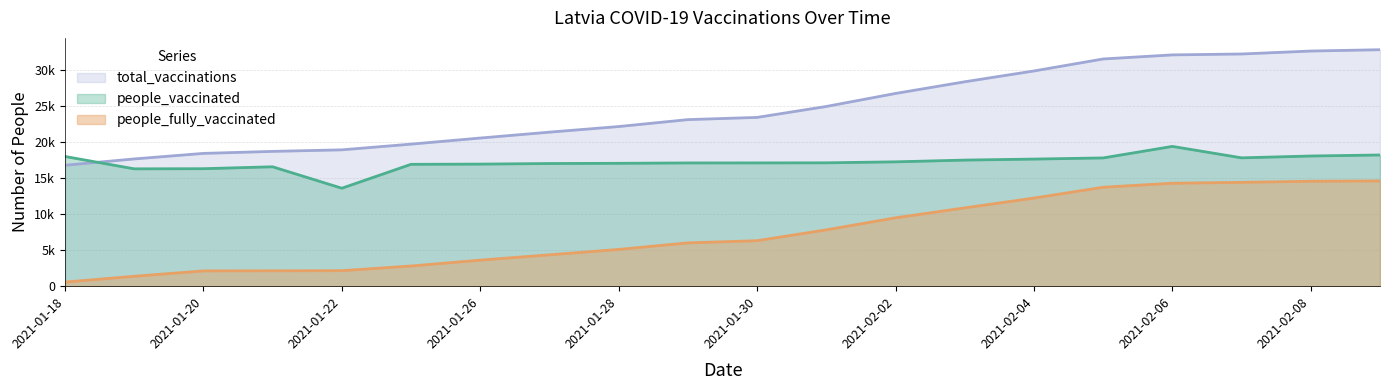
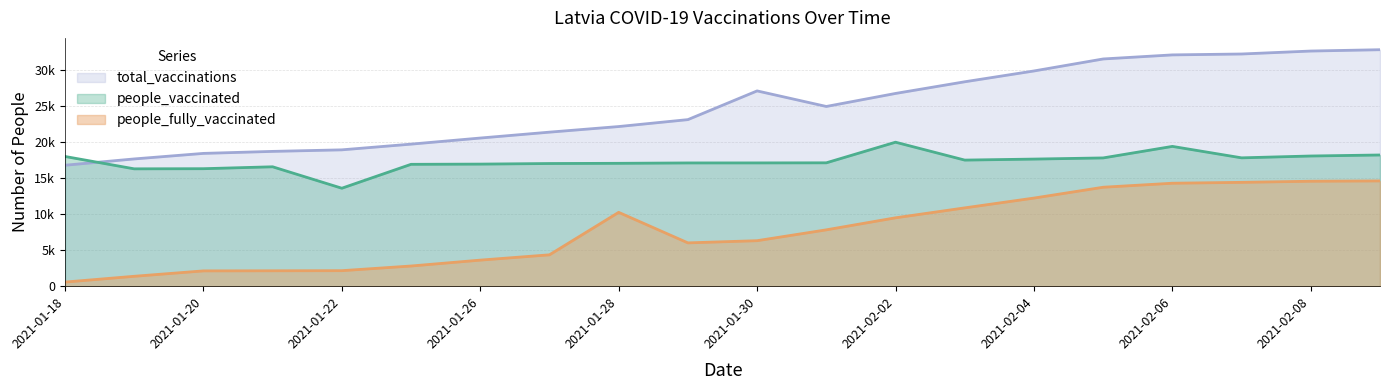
people_fully_vaccinated, 2021-01-28: 5000 -> 10000
total_vaccinations, 2021-01-30: 23000 -> 27000
people_vaccinated, 2021-02-02: 17000 -> 20000
